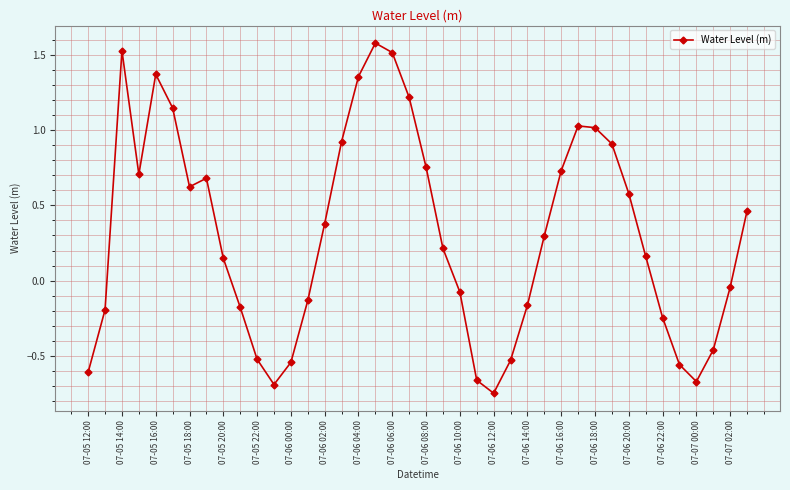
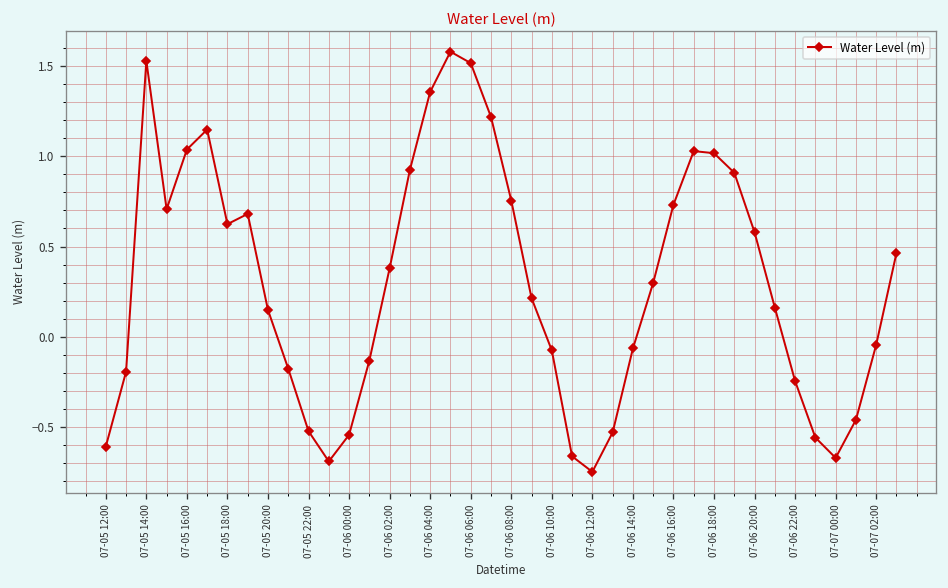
07-05 16:00: 1.37 -> 1.04
07-06 14:00: -0.16 -> -0.07
